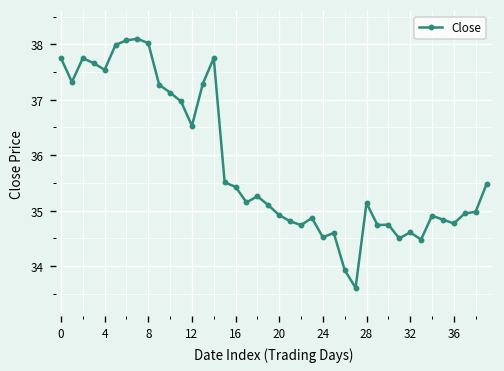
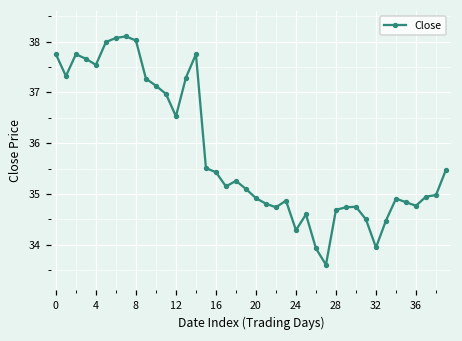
24: 34.5 -> 34.3
28: 35.1 -> 34.7
32: 34.6 -> 34.0
